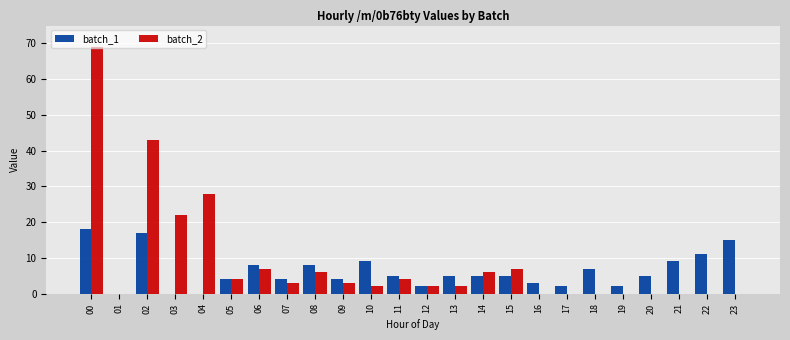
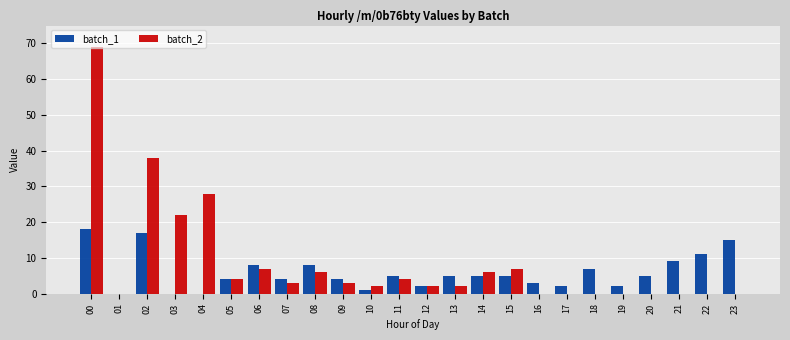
batch_2, 02: 43 -> 38
batch_1, 10: 9 -> 1
